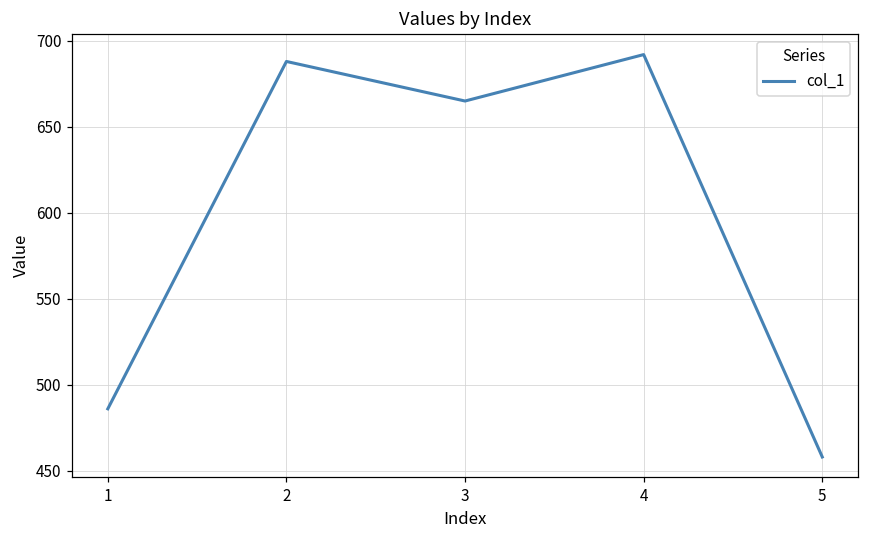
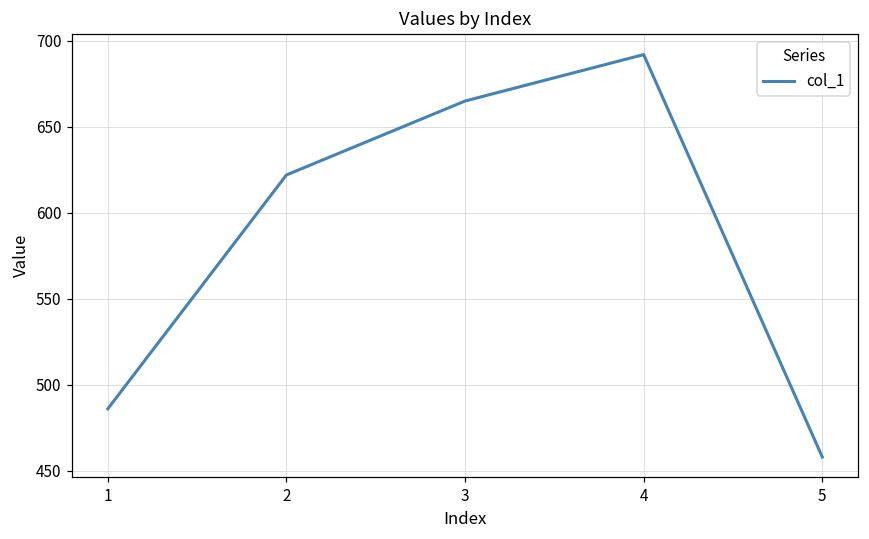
2: 688 -> 622
